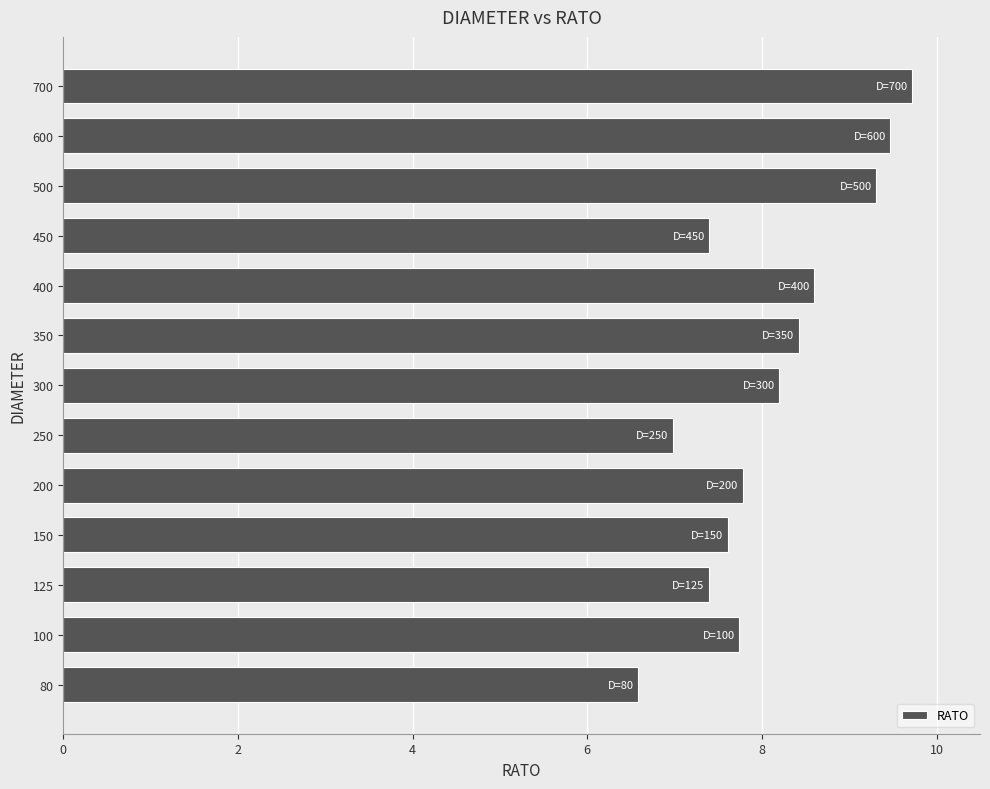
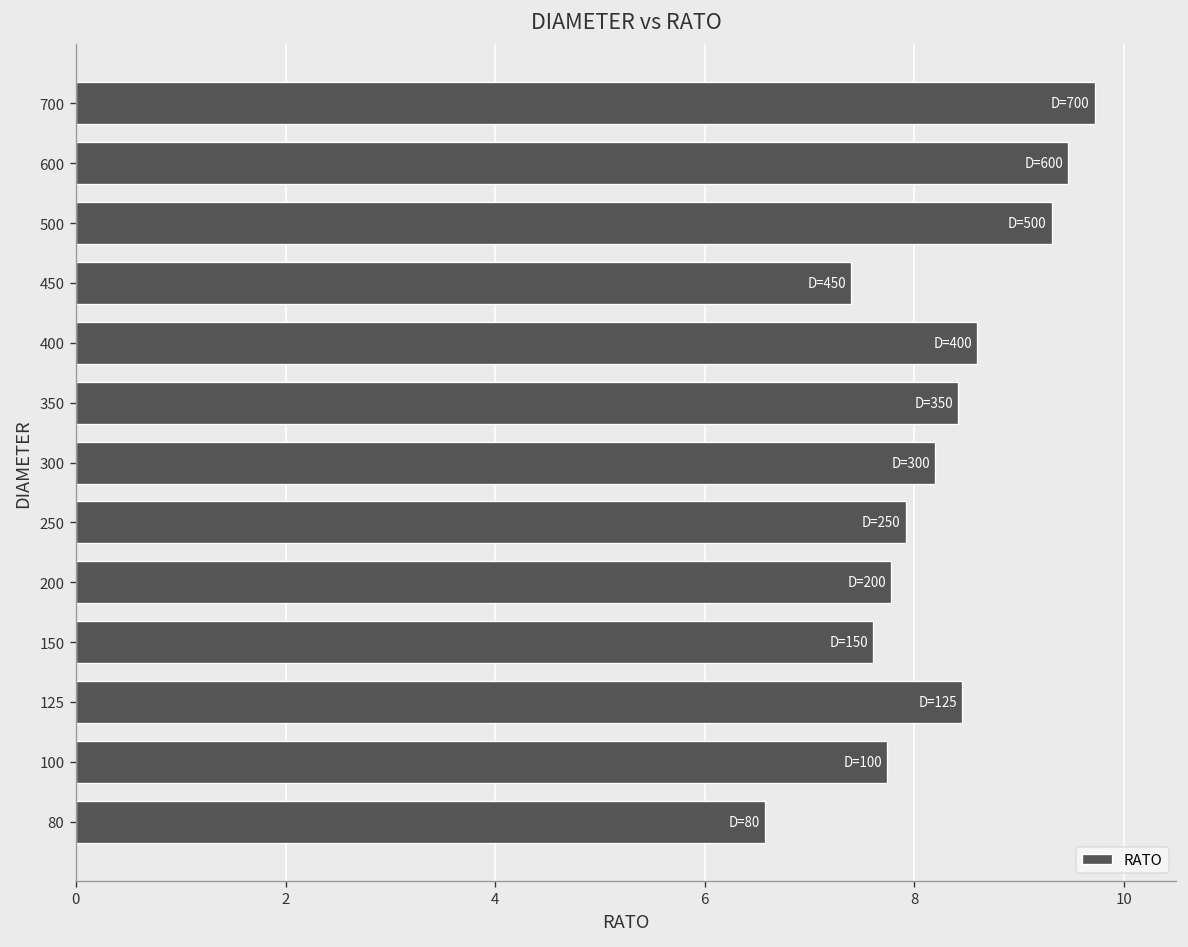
250: 7.0 -> 7.9
125: 7.4 -> 8.5
